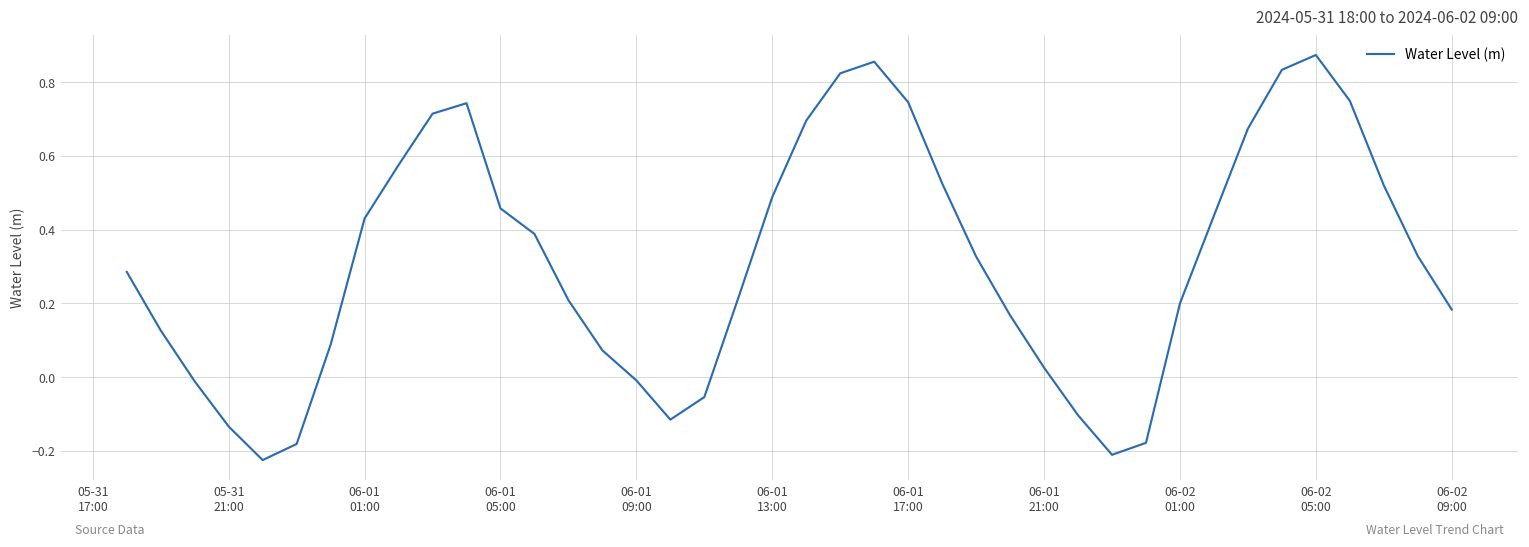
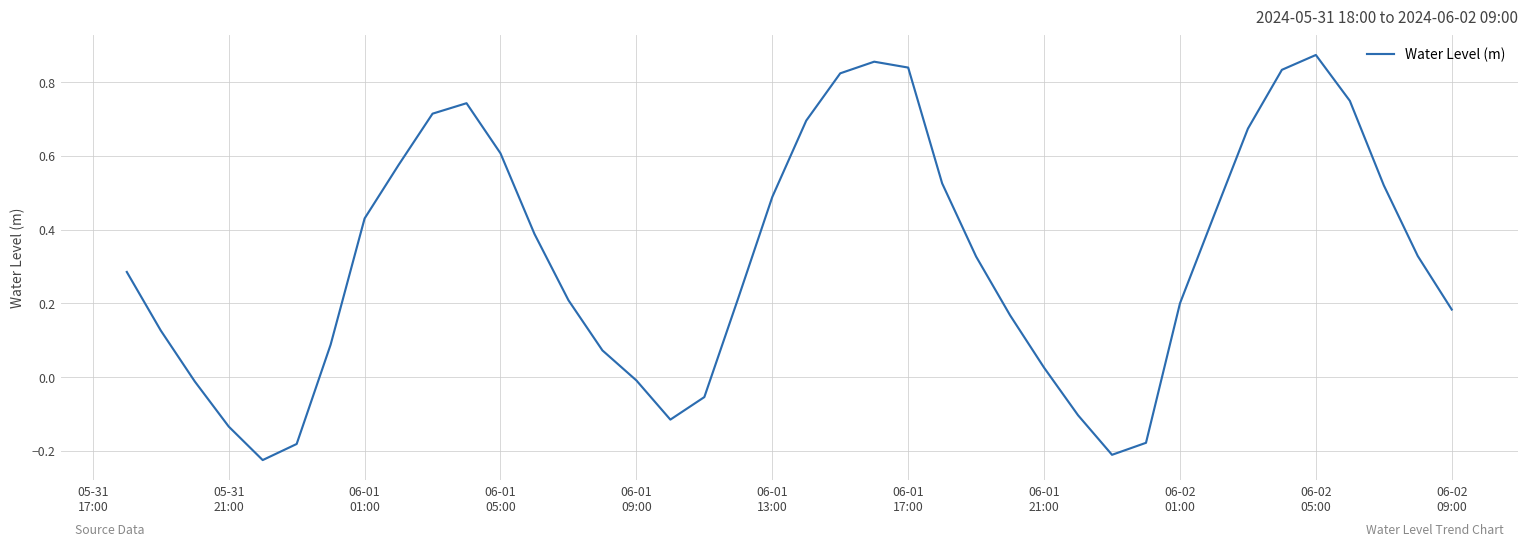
06-01 05:00: 0.46 -> 0.61
06-01 17:00: 0.75 -> 0.84
